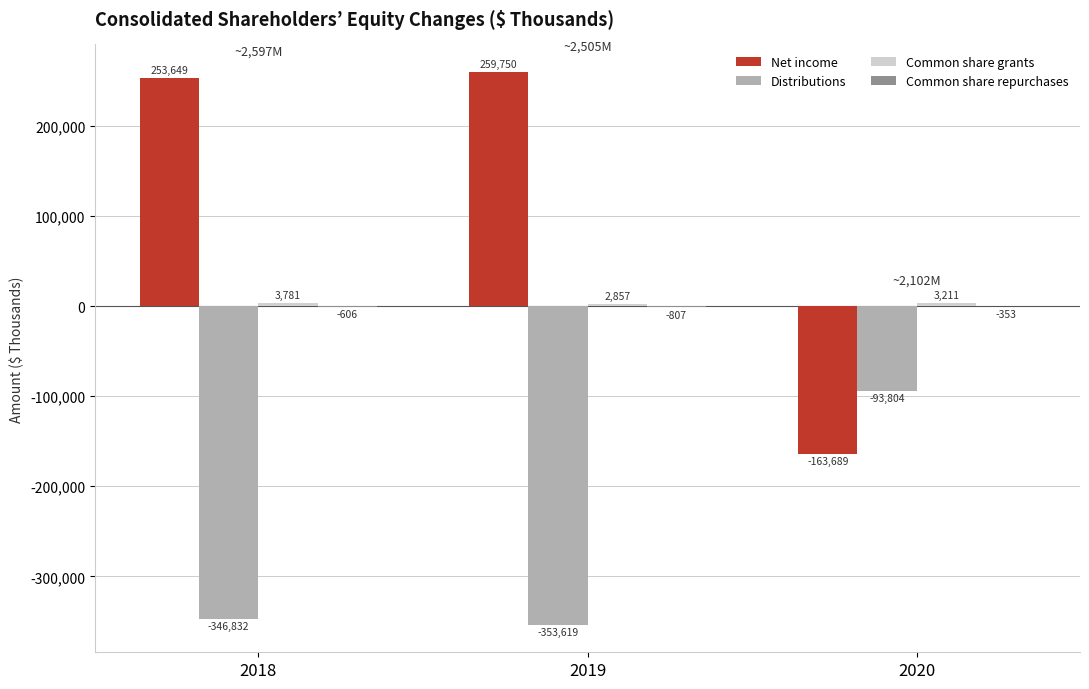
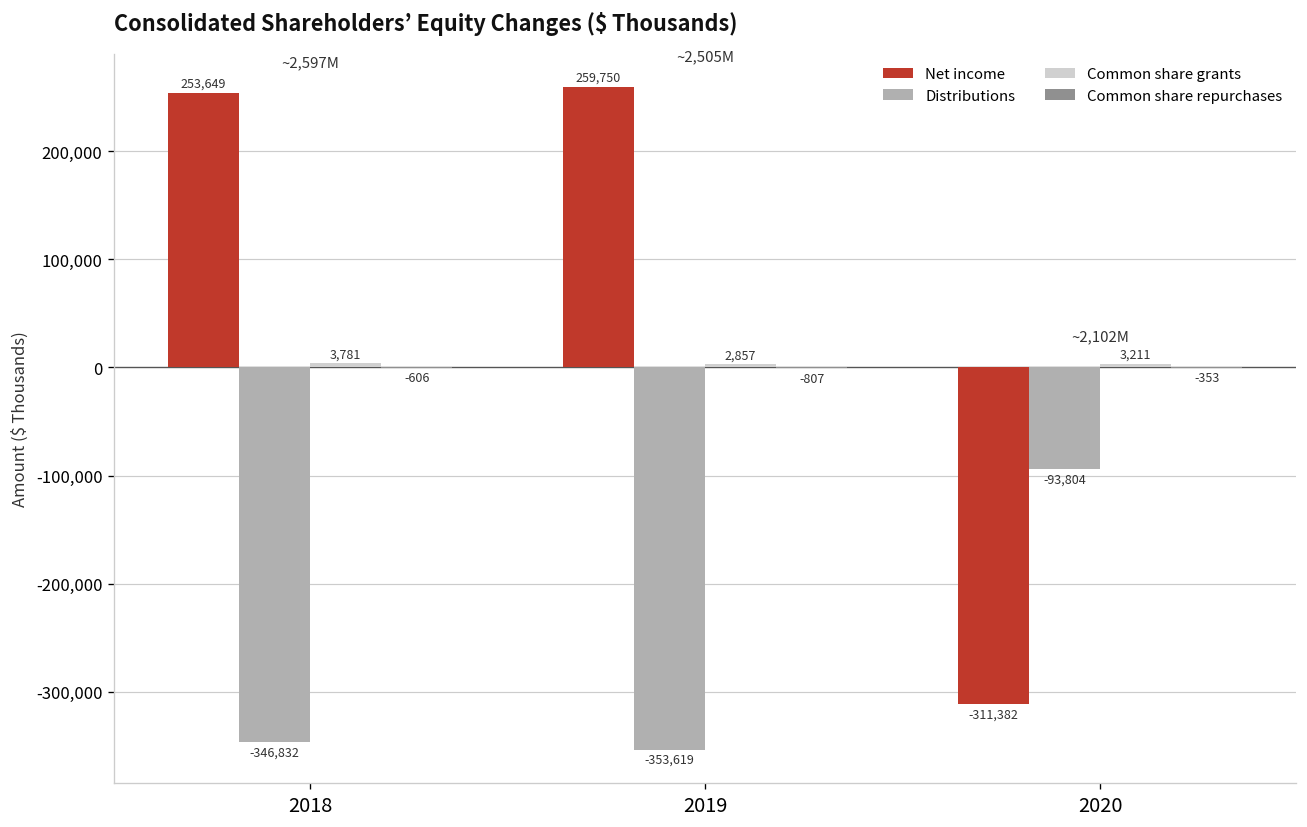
Net income, 2020: -163,689 -> -311,382
